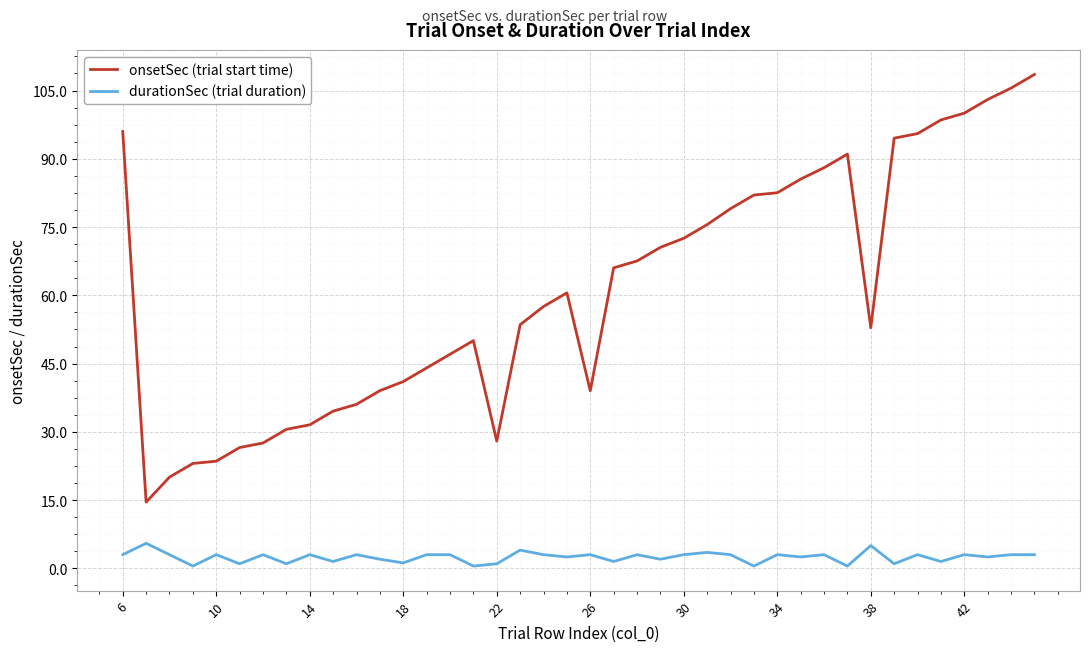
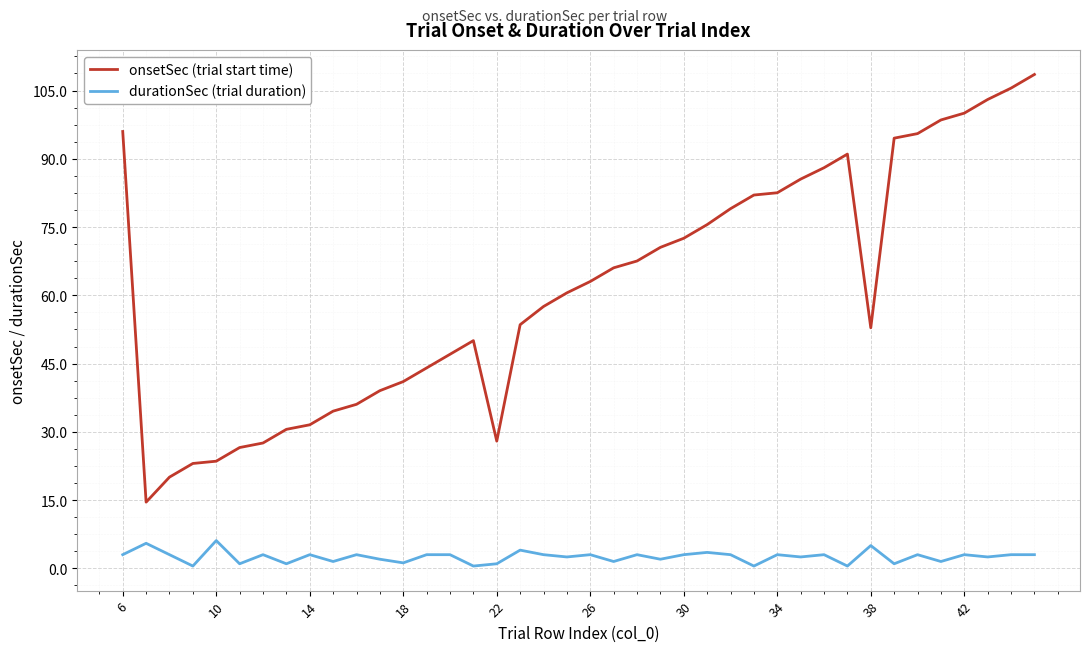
durationSec (trial duration), 10: 3 -> 6
onsetSec (trial start time), 26: 39 -> 63
